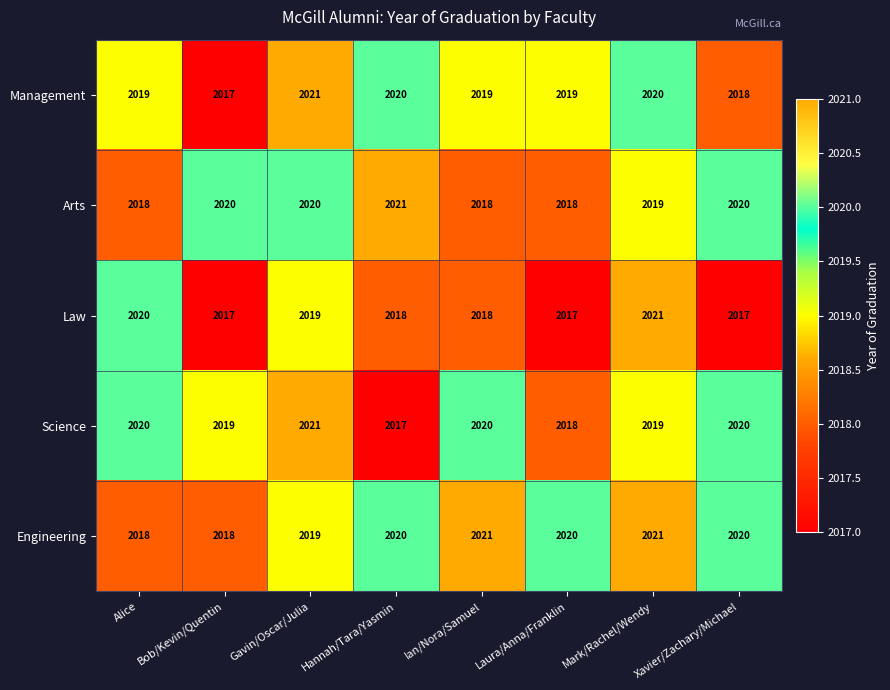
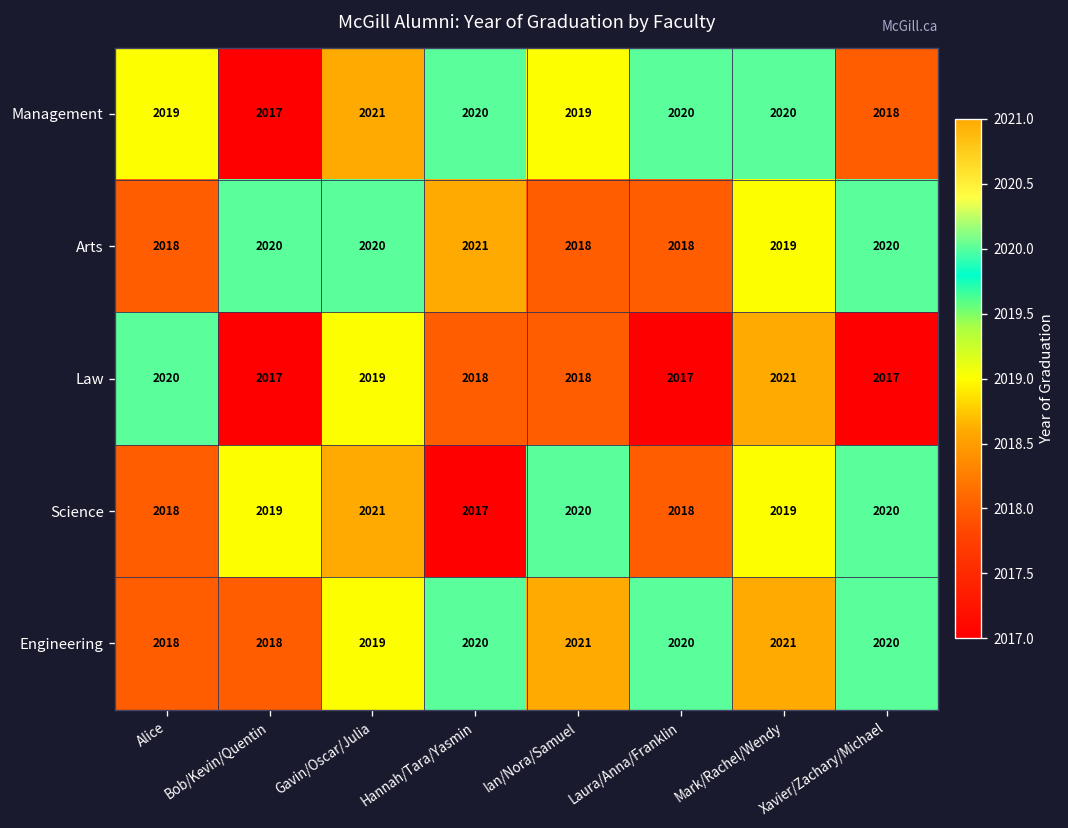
Management, Laura/Anna/Franklin: 2019 -> 2020
Science, Alice: 2020 -> 2018
